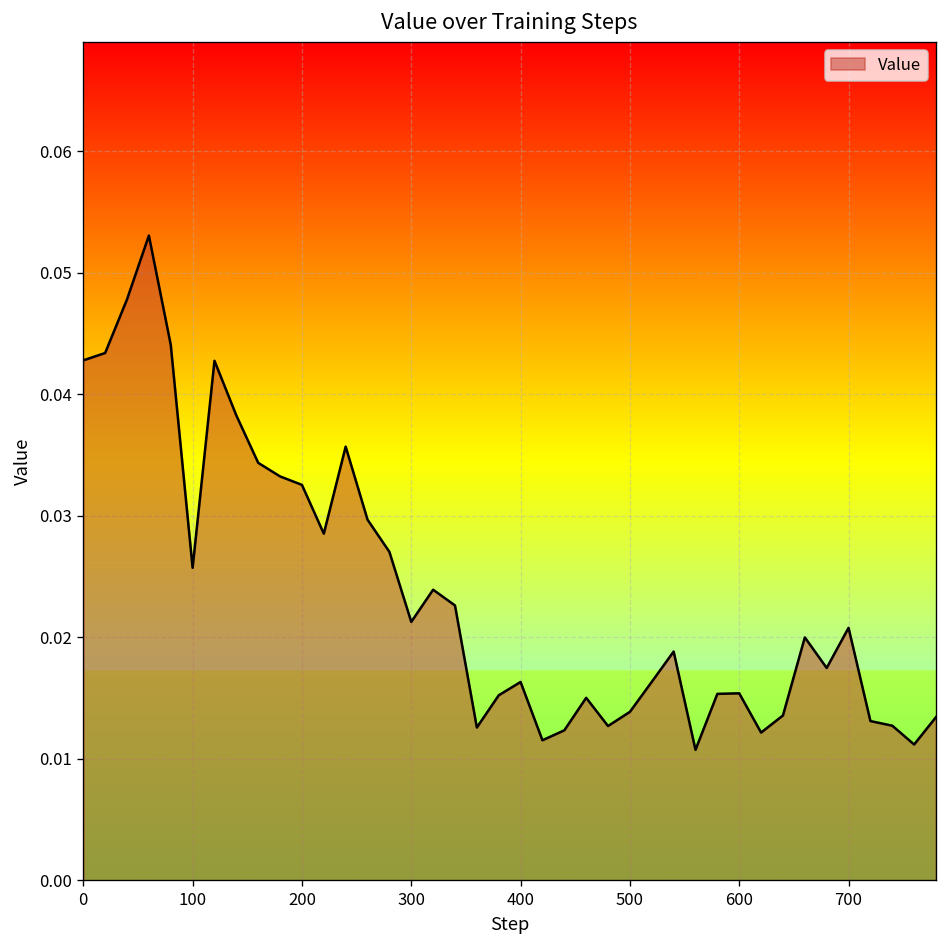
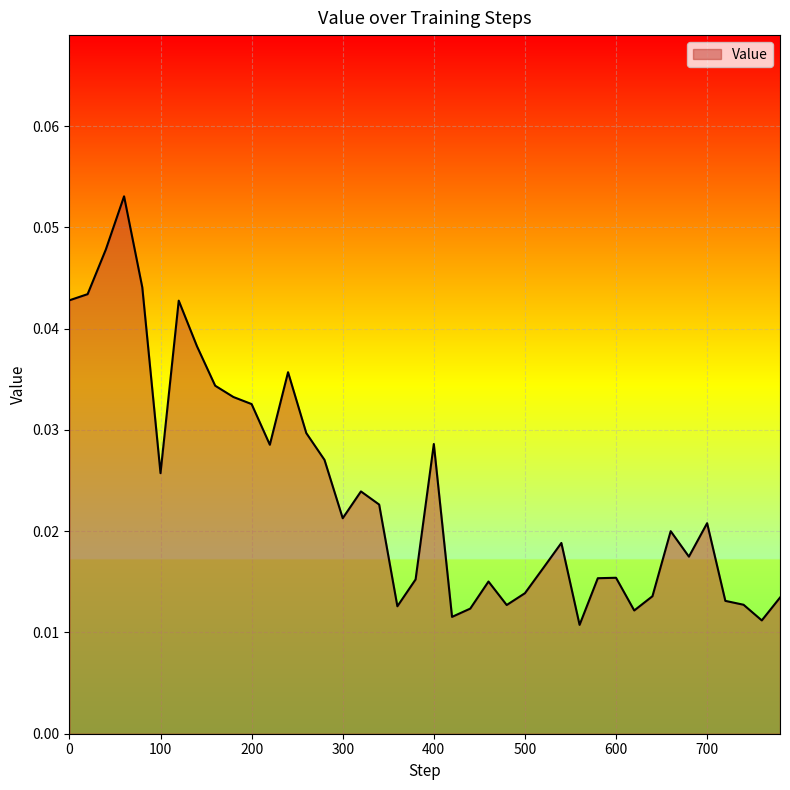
400: 0.0163 -> 0.0286
